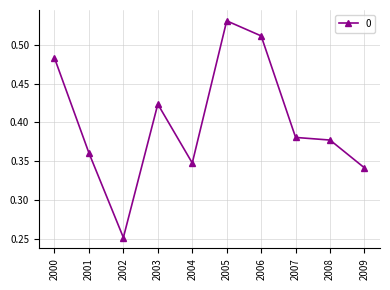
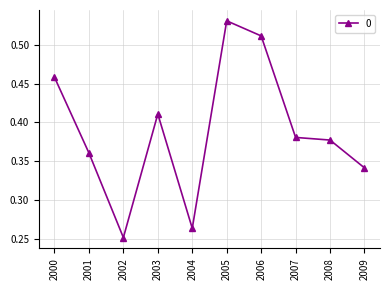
2000: 0.48 -> 0.46
2003: 0.42 -> 0.41
2004: 0.35 -> 0.26
